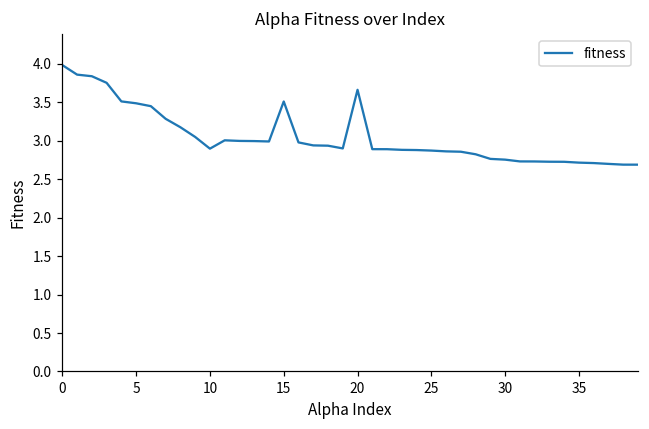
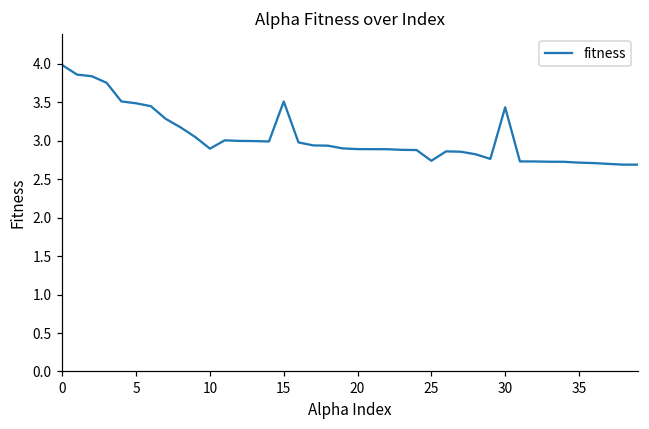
20: 3.7 -> 2.9
25: 2.9 -> 2.7
30: 2.8 -> 3.4
